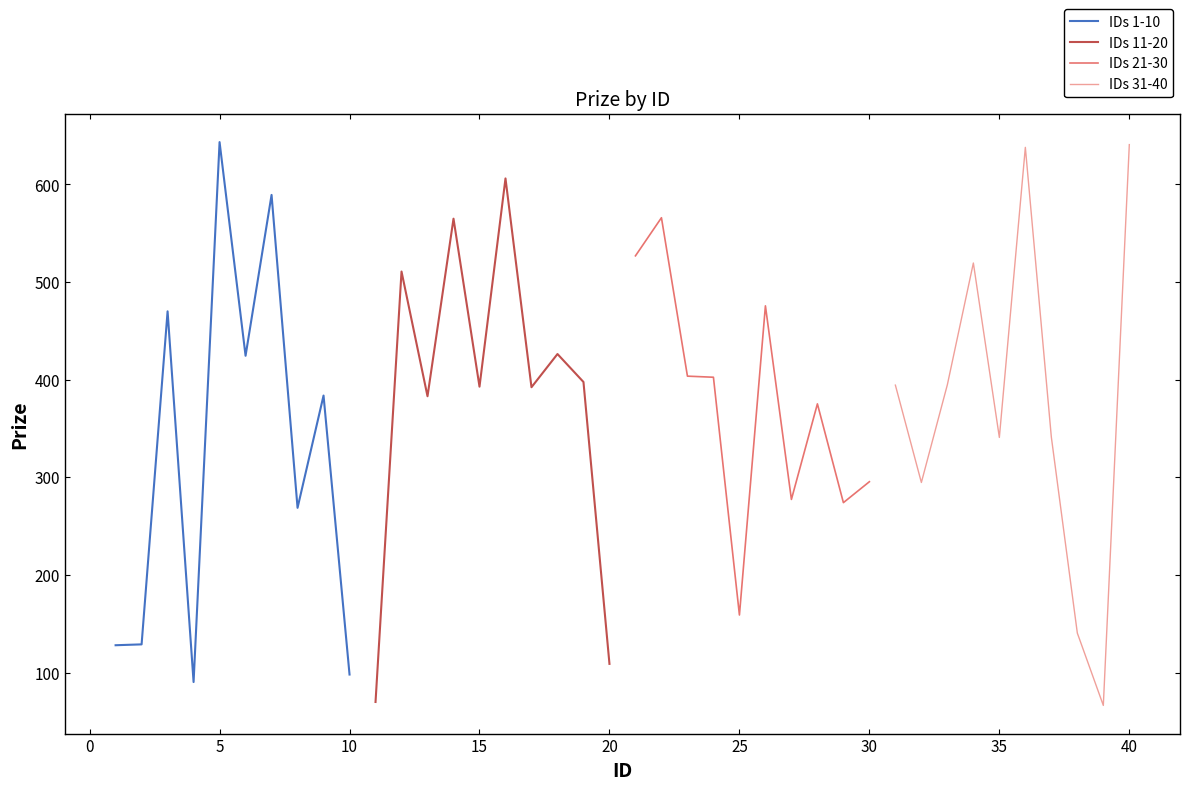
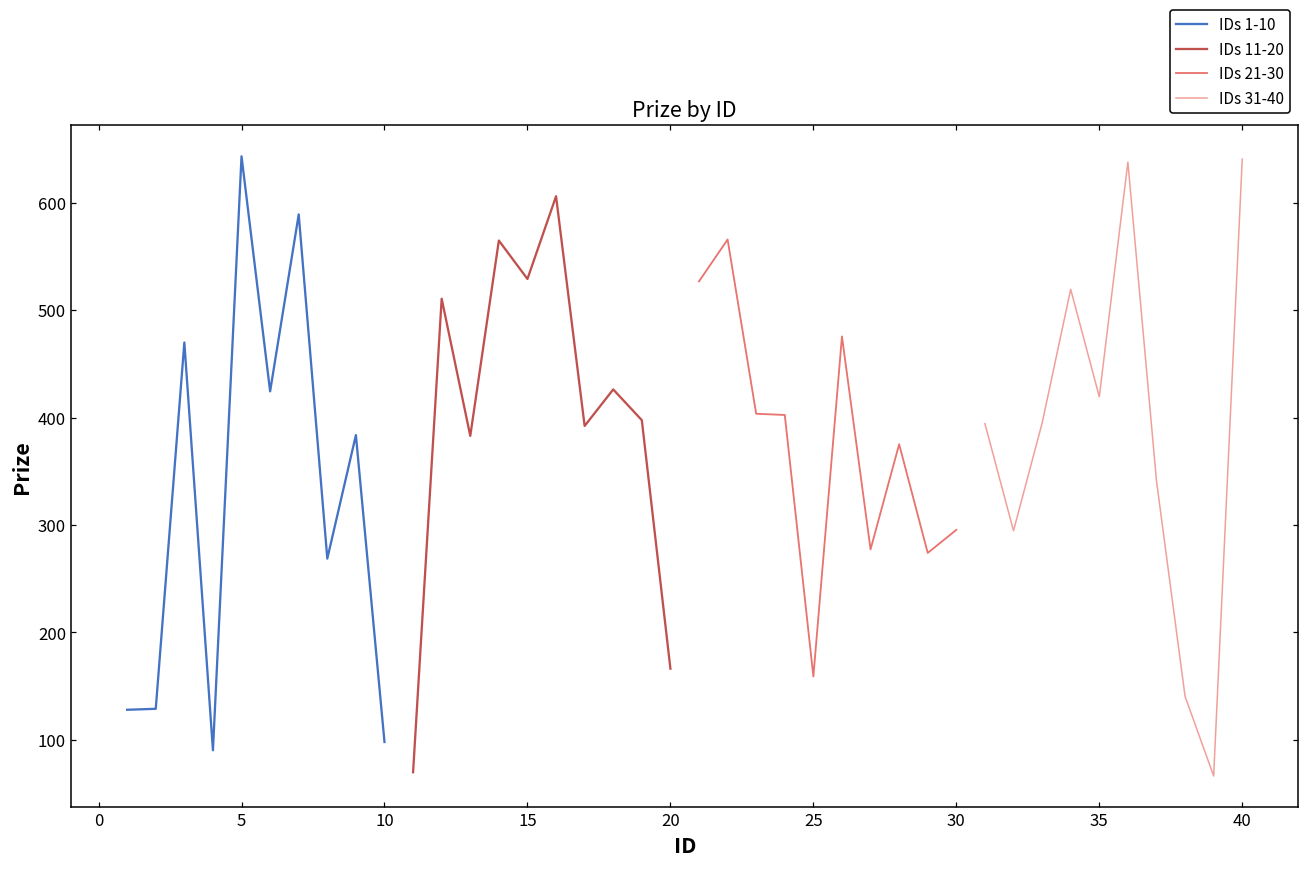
IDs 11-20, 15: 390 -> 530
IDs 11-20, 20: 110 -> 170
IDs 31-40, 35: 340 -> 420
